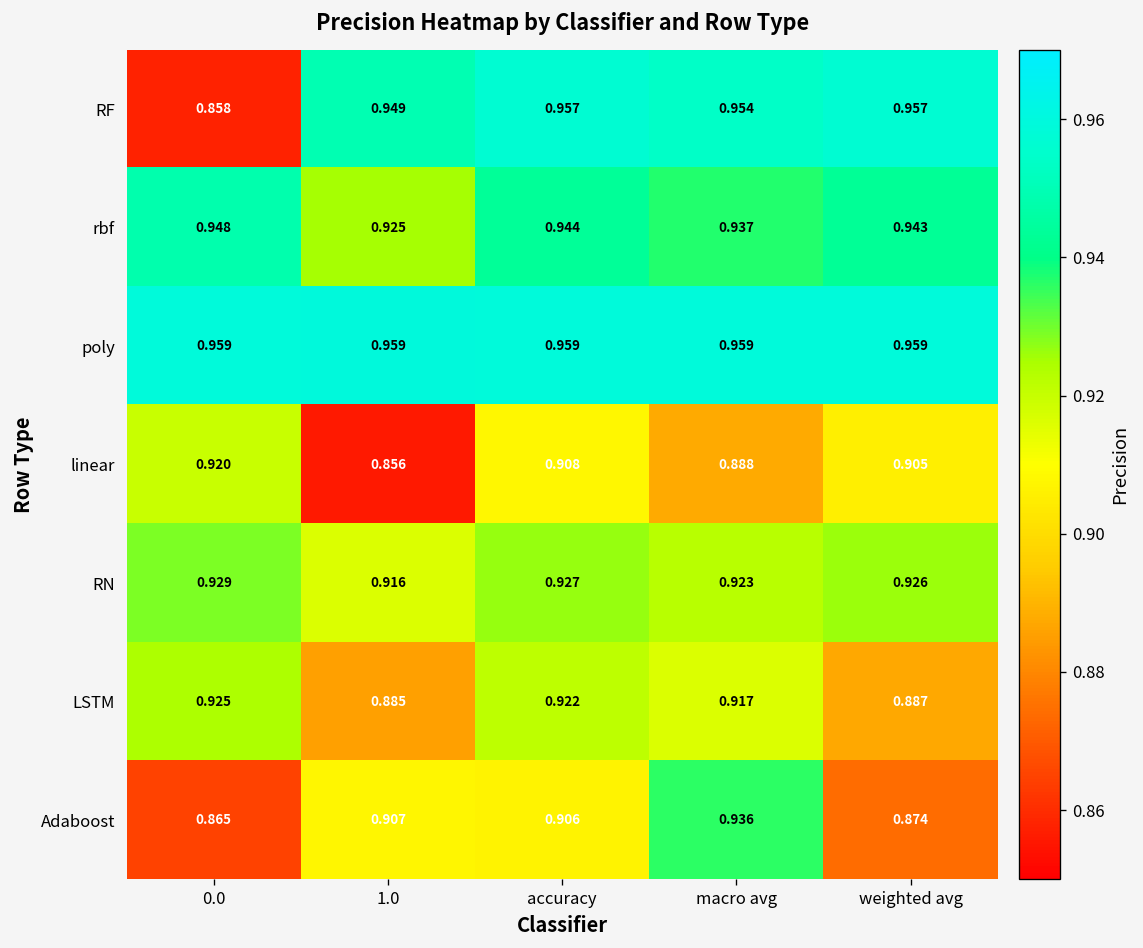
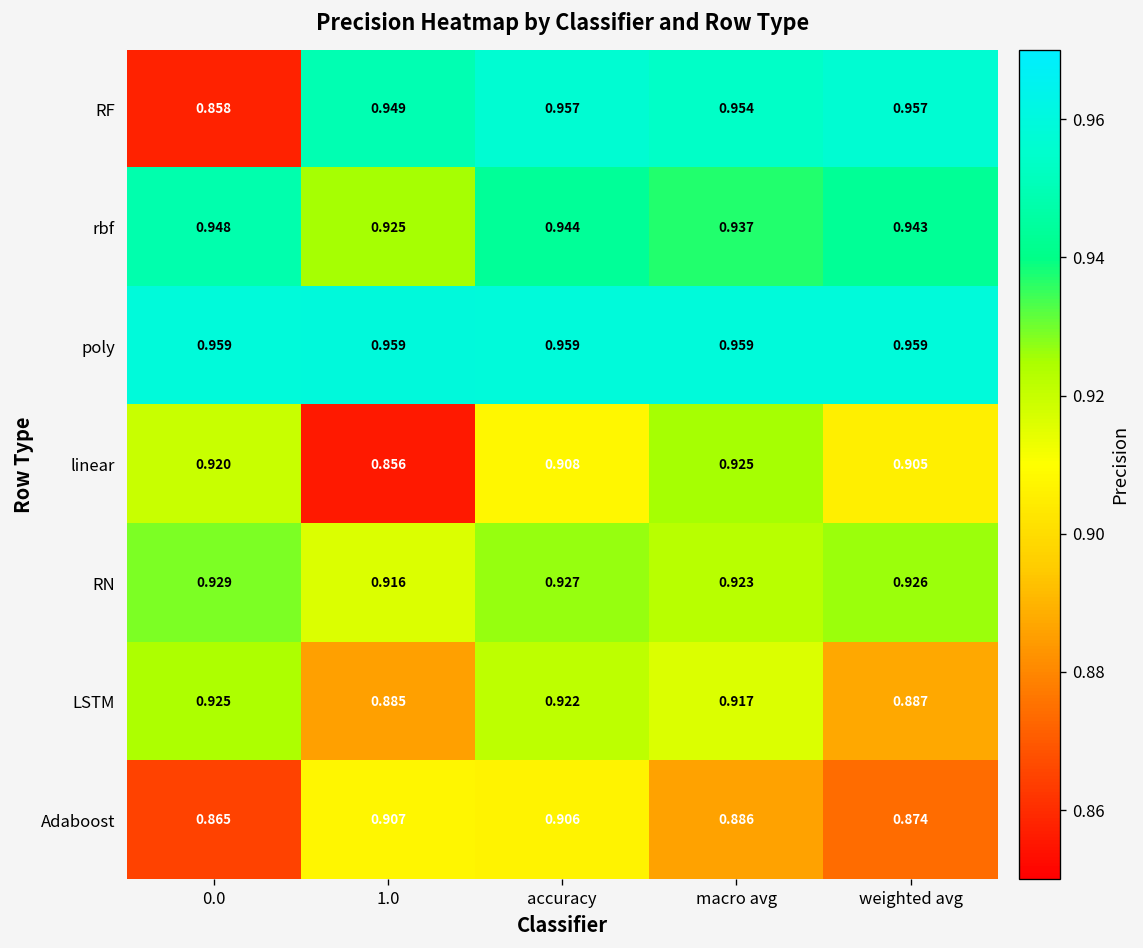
linear, macro avg: 0.888 -> 0.925
Adaboost, macro avg: 0.936 -> 0.886
